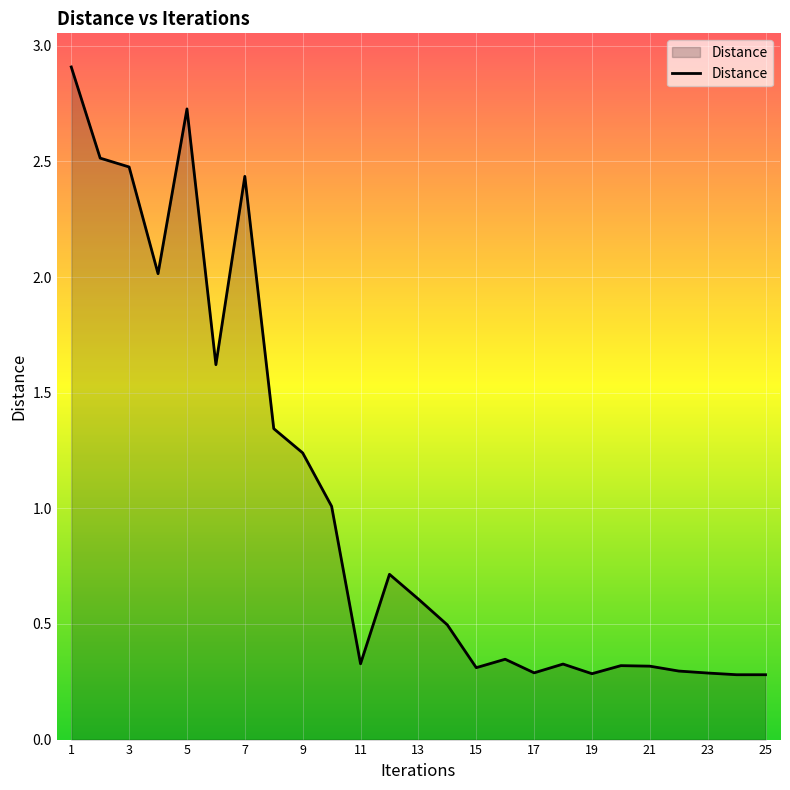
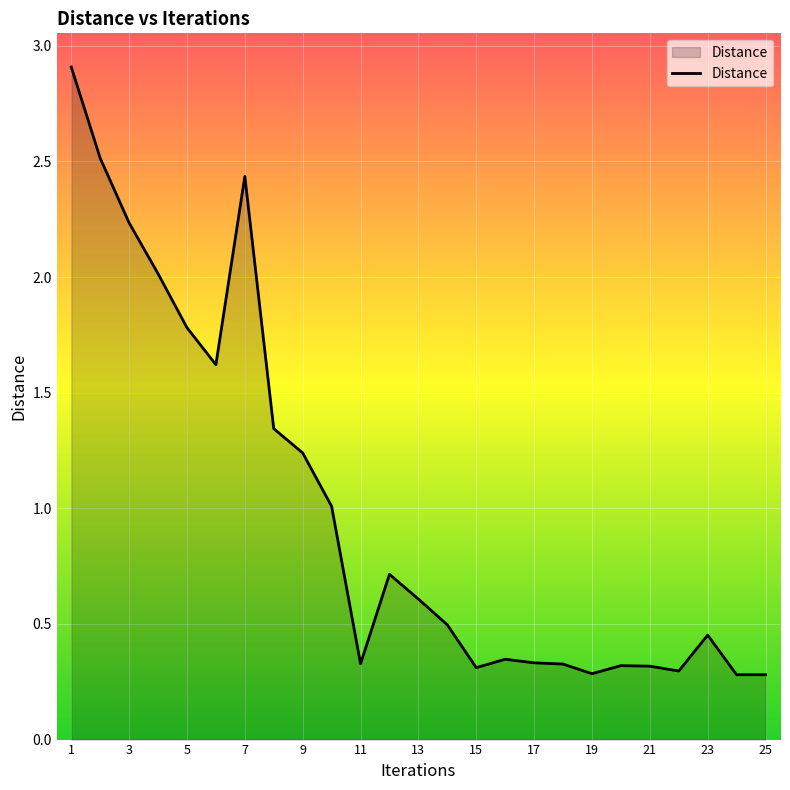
3: 2.48 -> 2.23
5: 2.73 -> 1.78
17: 0.29 -> 0.33
23: 0.29 -> 0.45
